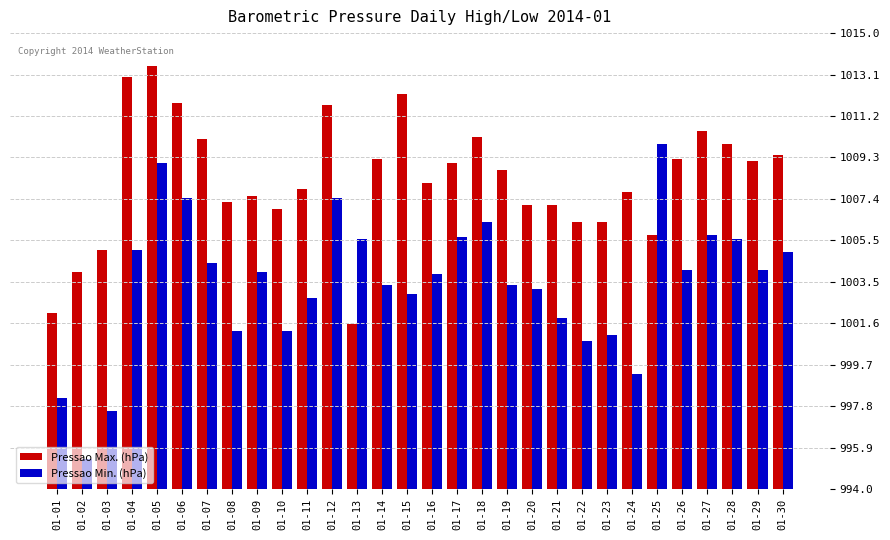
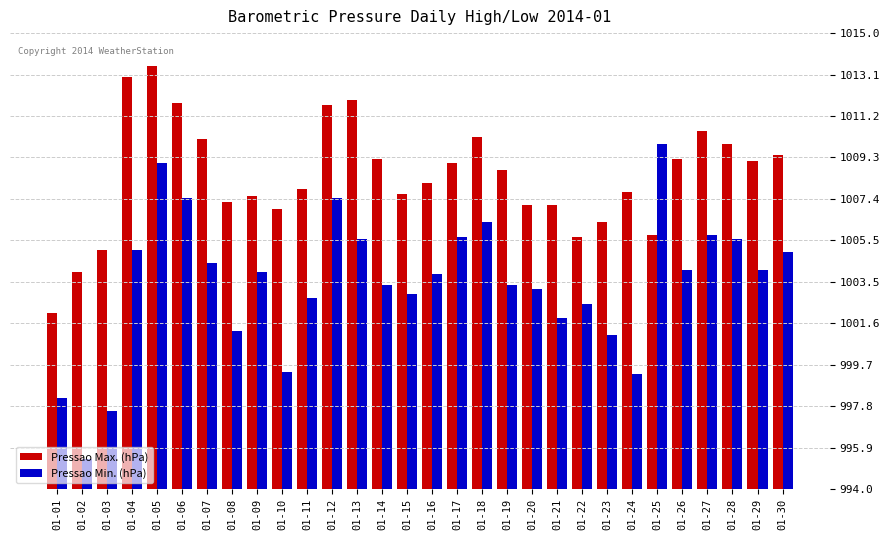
Pressao Min. (hPa), 01-10: 1001.3 -> 999.4
Pressao Max. (hPa), 01-13: 1001.6 -> 1011.9
Pressao Max. (hPa), 01-15: 1012.2 -> 1007.6
Pressao Max. (hPa), 01-22: 1006.3 -> 1005.6
Pressao Min. (hPa), 01-22: 1000.8 -> 1002.5
